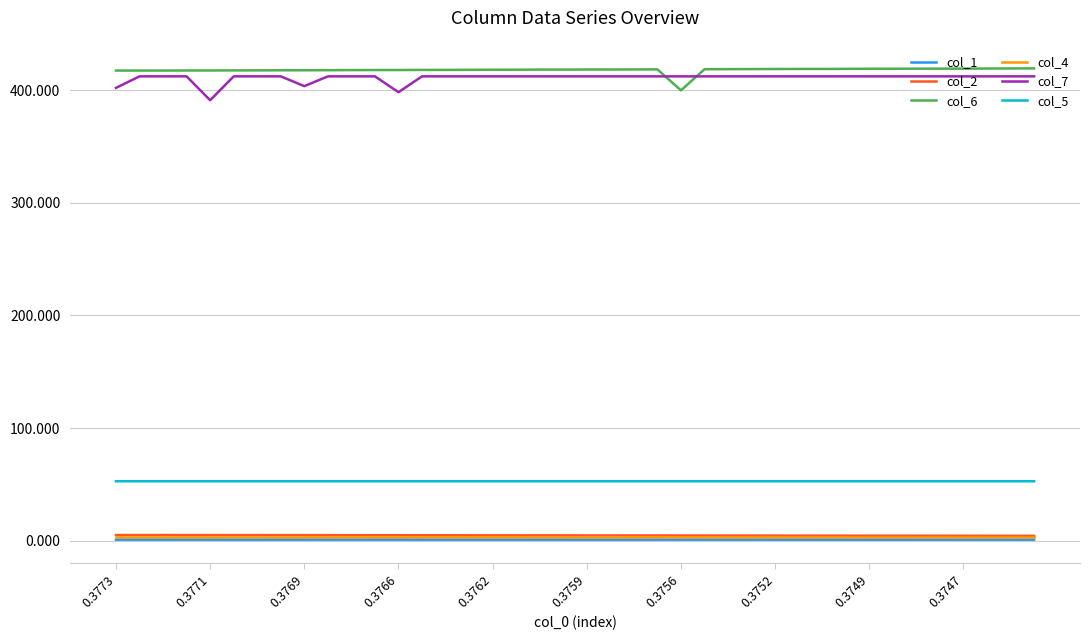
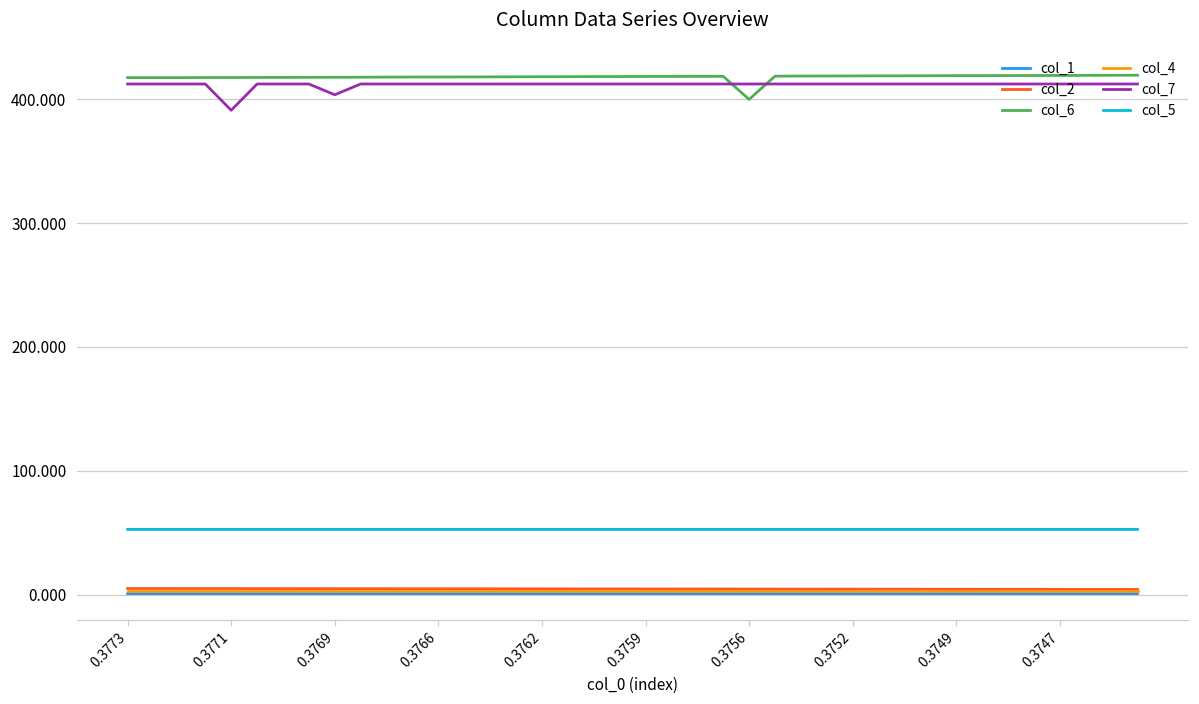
col_7, 0.3773: 402 -> 412
col_7, 0.3766: 398 -> 412
